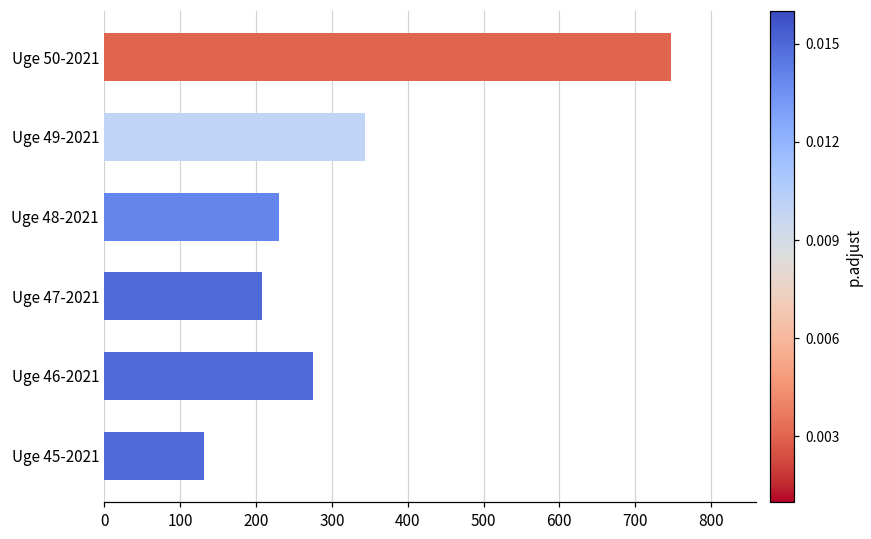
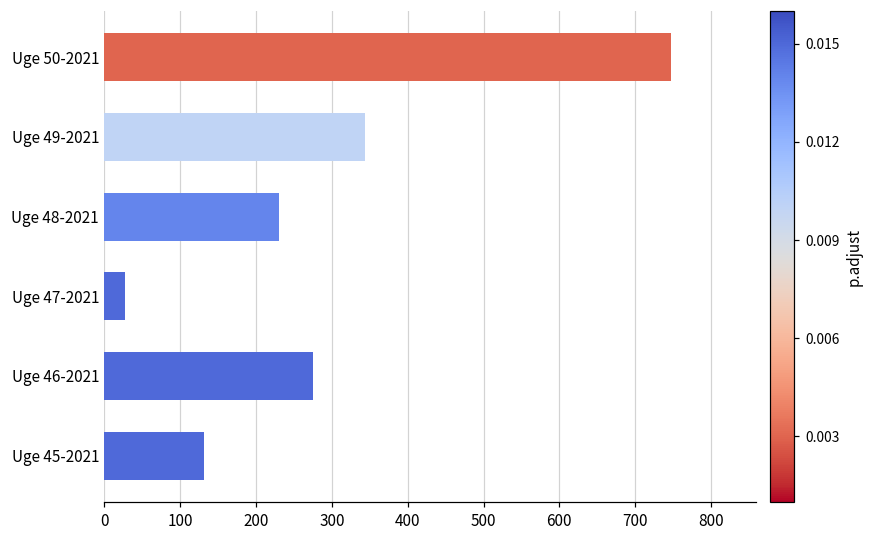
Uge 47-2021: 210 -> 30
